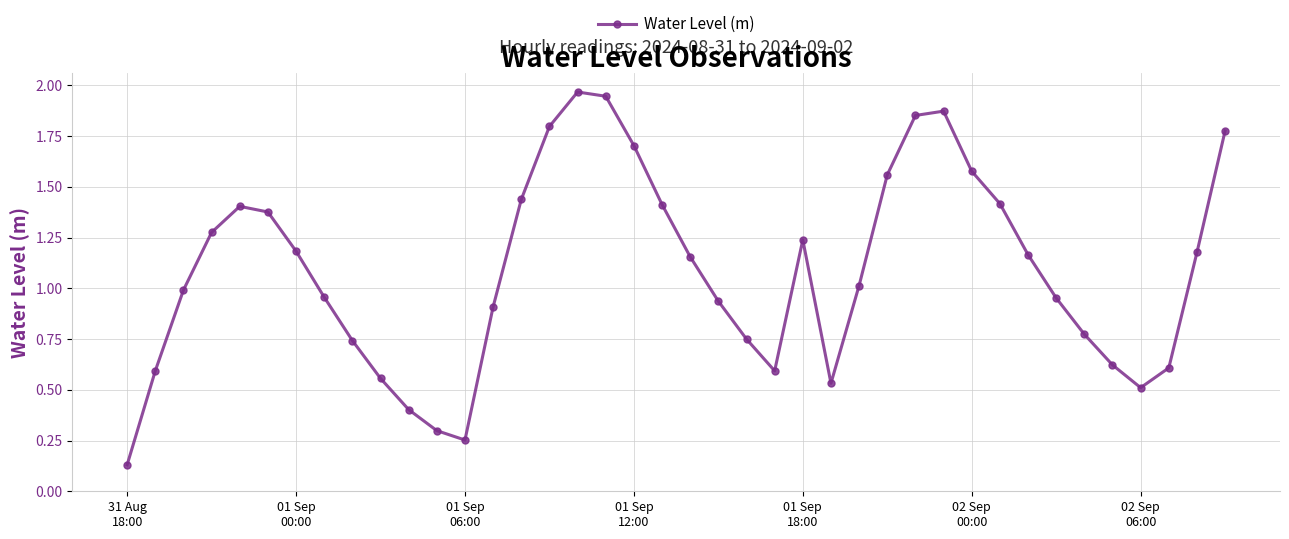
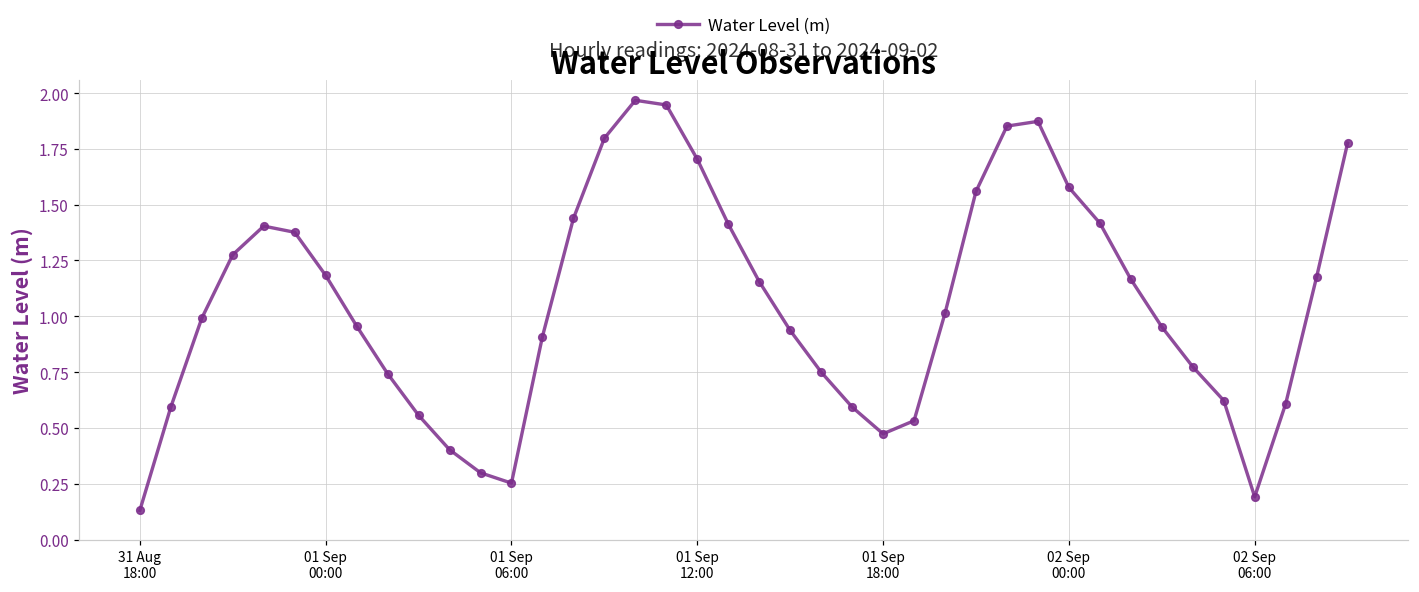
01 Sep 18:00: 1.24 -> 0.47
02 Sep 06:00: 0.51 -> 0.19
